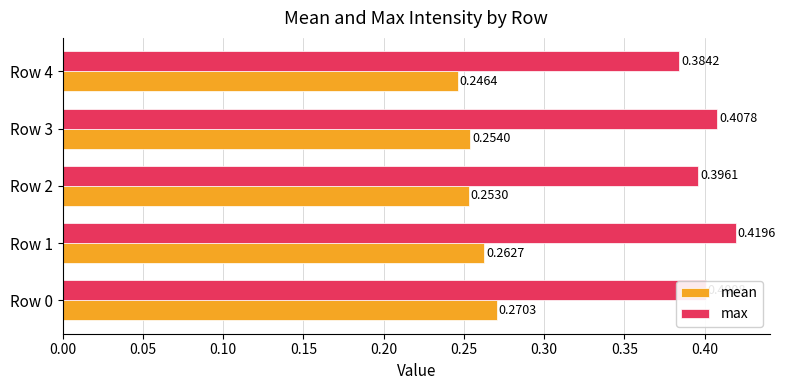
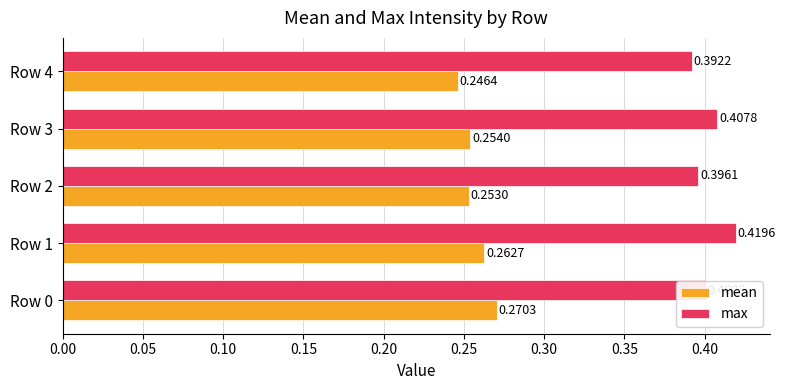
max, Row 4: 0.3842 -> 0.3922
